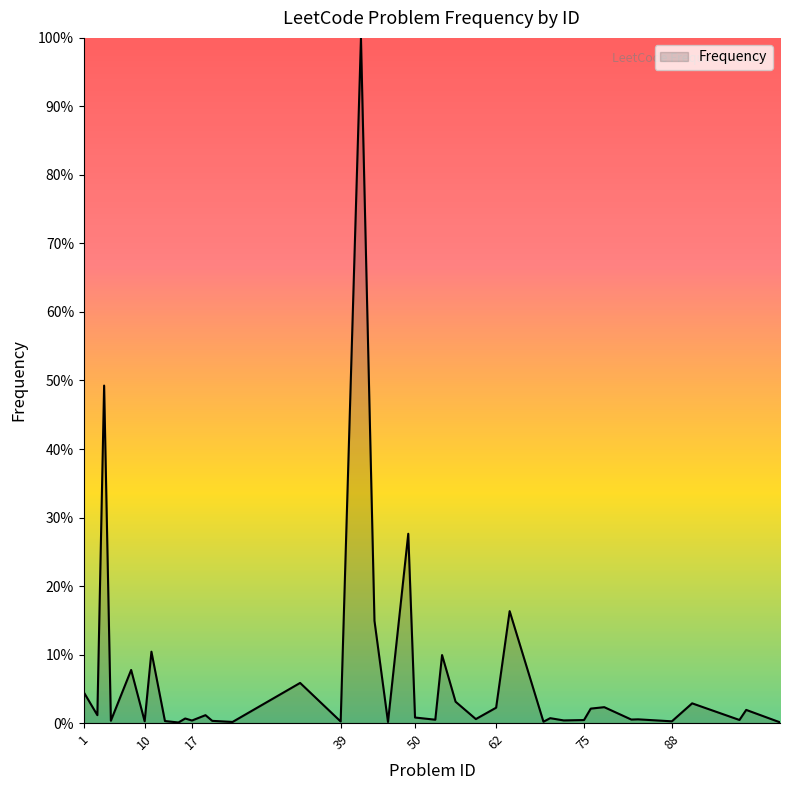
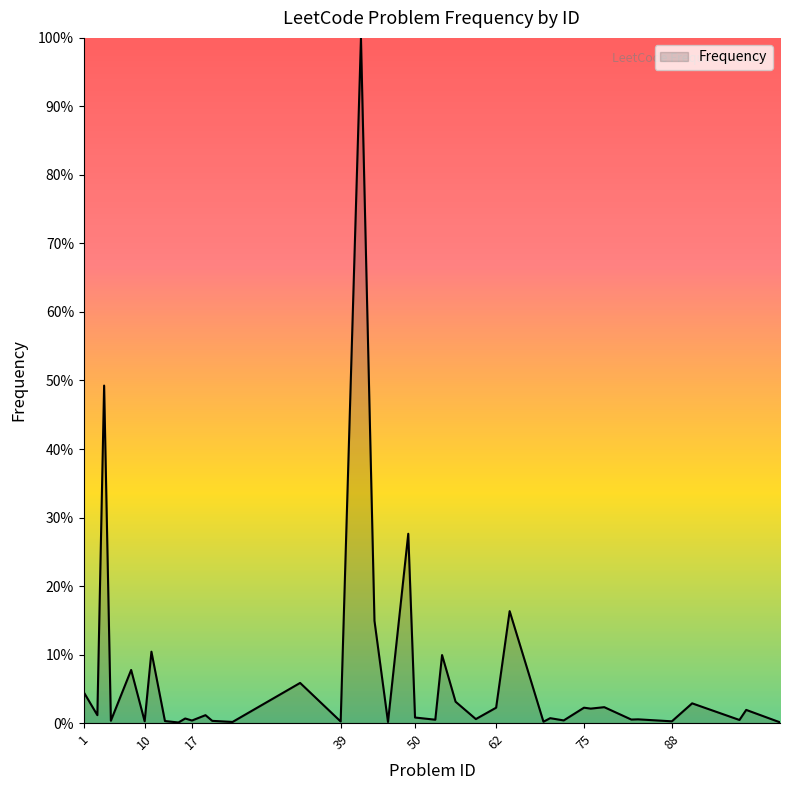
75: 0% -> 2%
